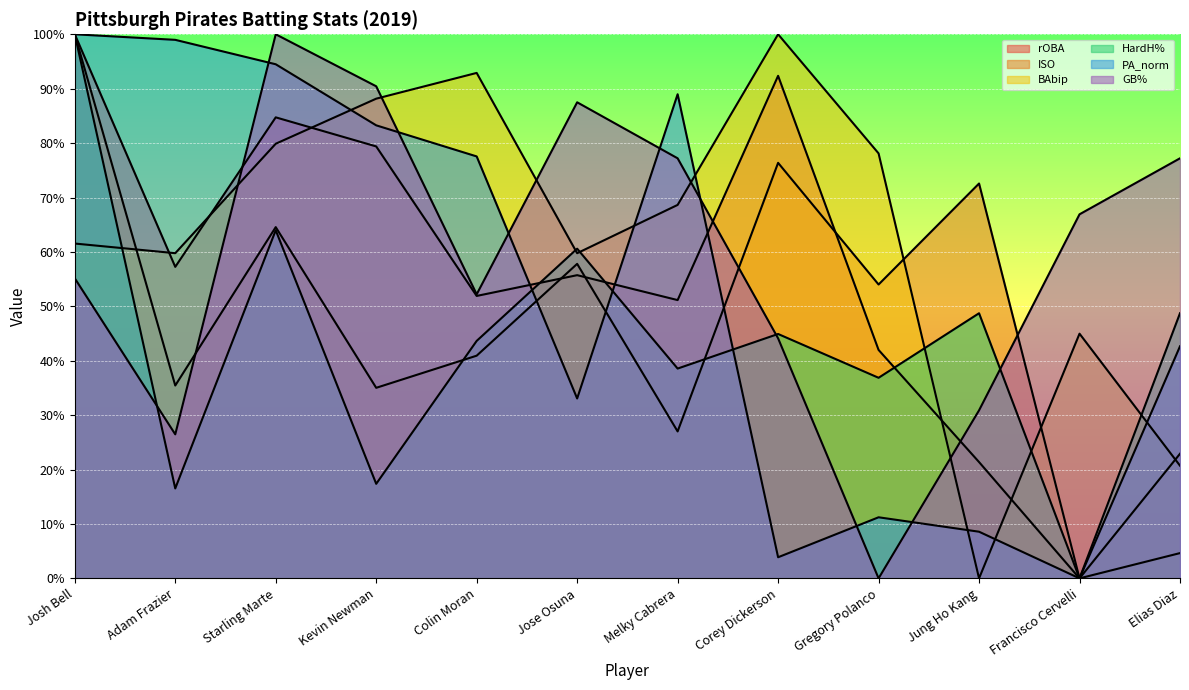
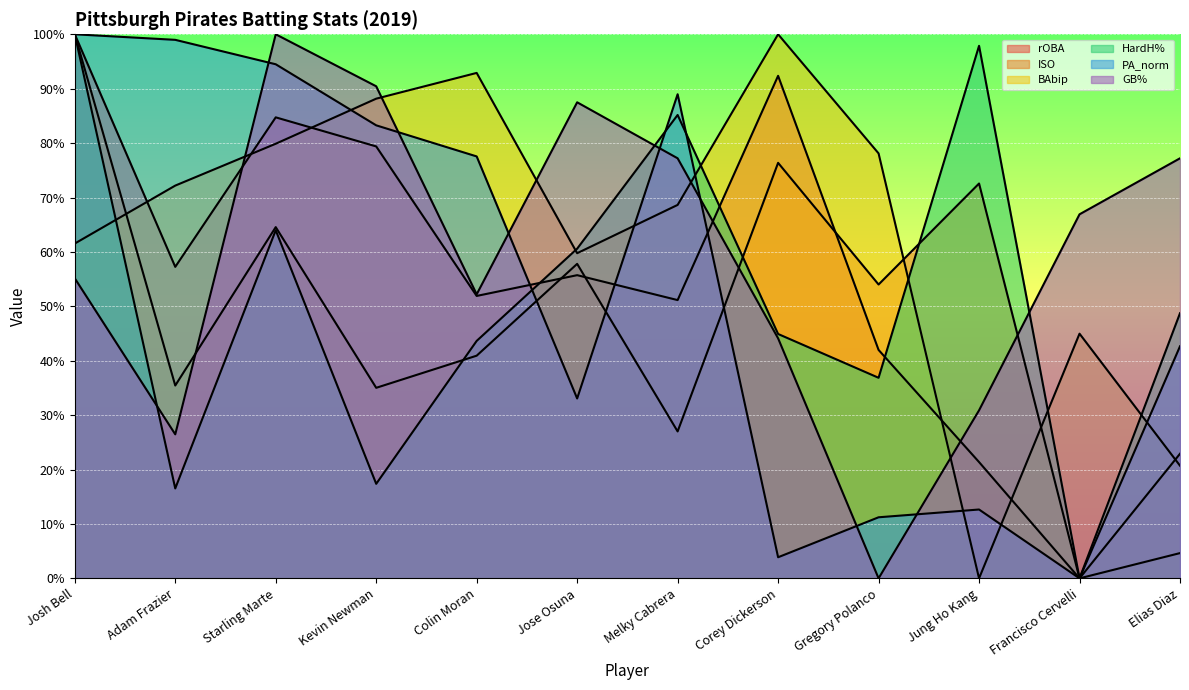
BAbip, Adam Frazier: 60% -> 72%
HardH%, Melky Cabrera: 39% -> 85%
HardH%, Jung Ho Kang: 49% -> 98%
PA_norm, Jung Ho Kang: 9% -> 13%
